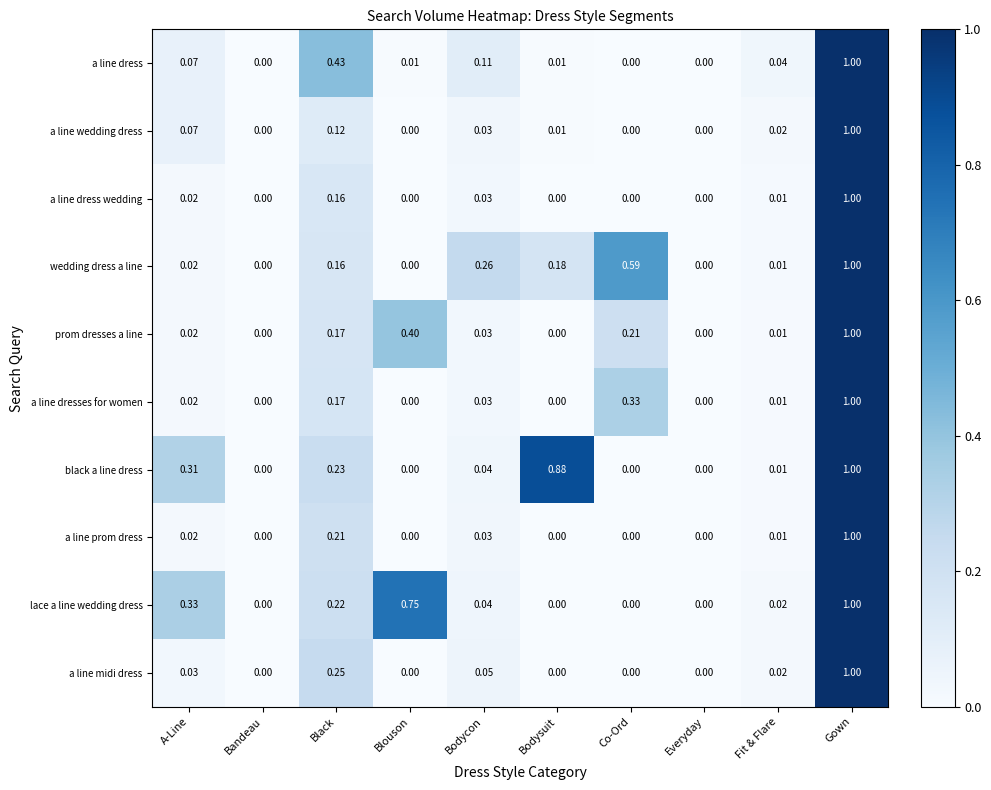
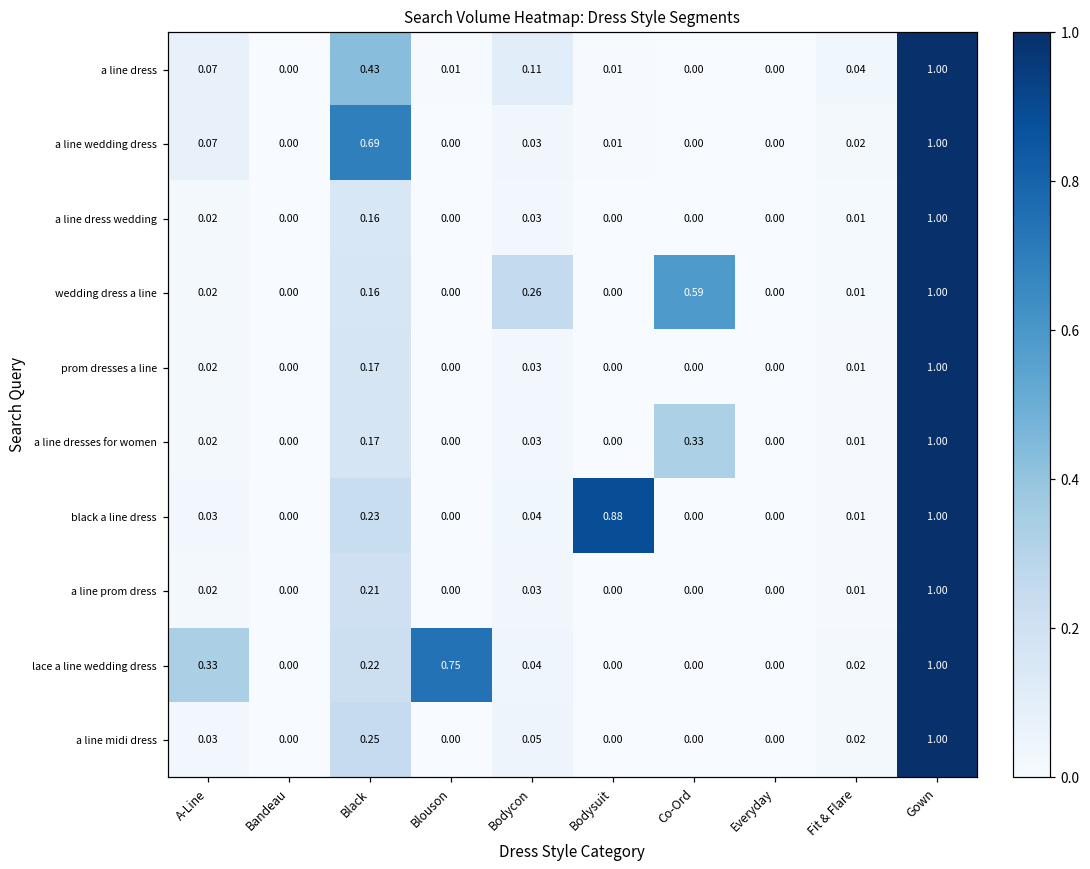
a line wedding dress, Black: 0.12 -> 0.69
wedding dress a line, Bodysuit: 0.18 -> 0.00
prom dresses a line, Blouson: 0.40 -> 0.00
prom dresses a line, Co-Ord: 0.21 -> 0.00
black a line dress, A-Line: 0.31 -> 0.03
